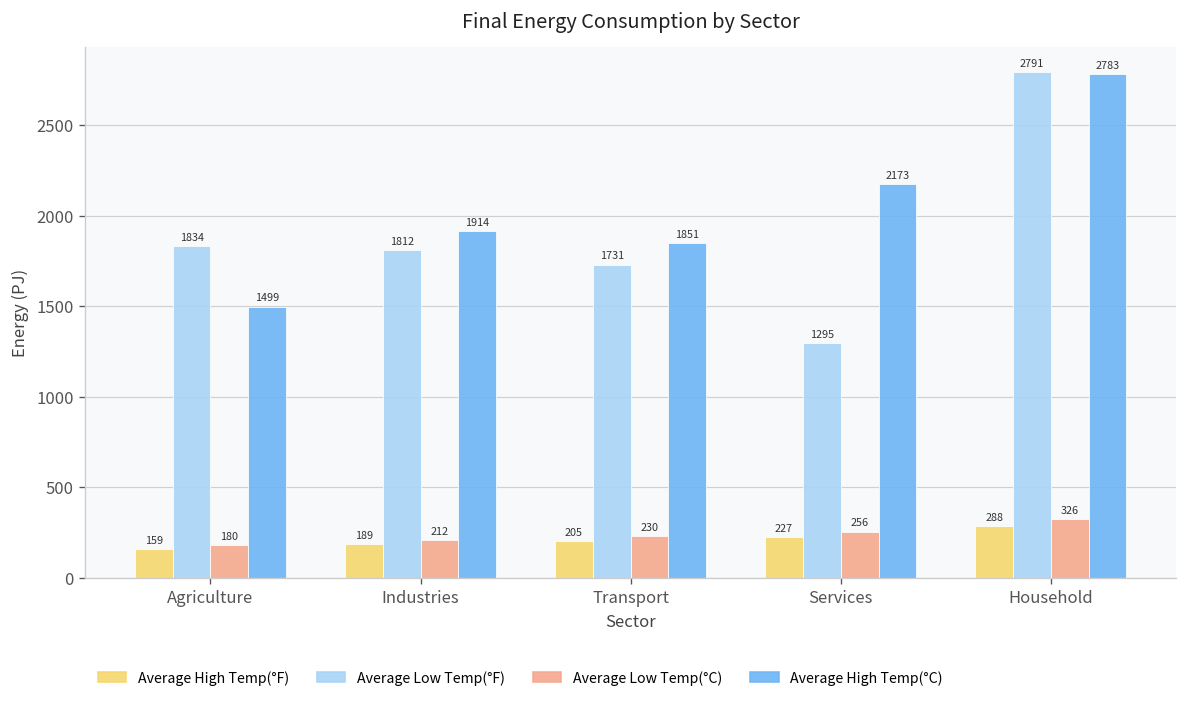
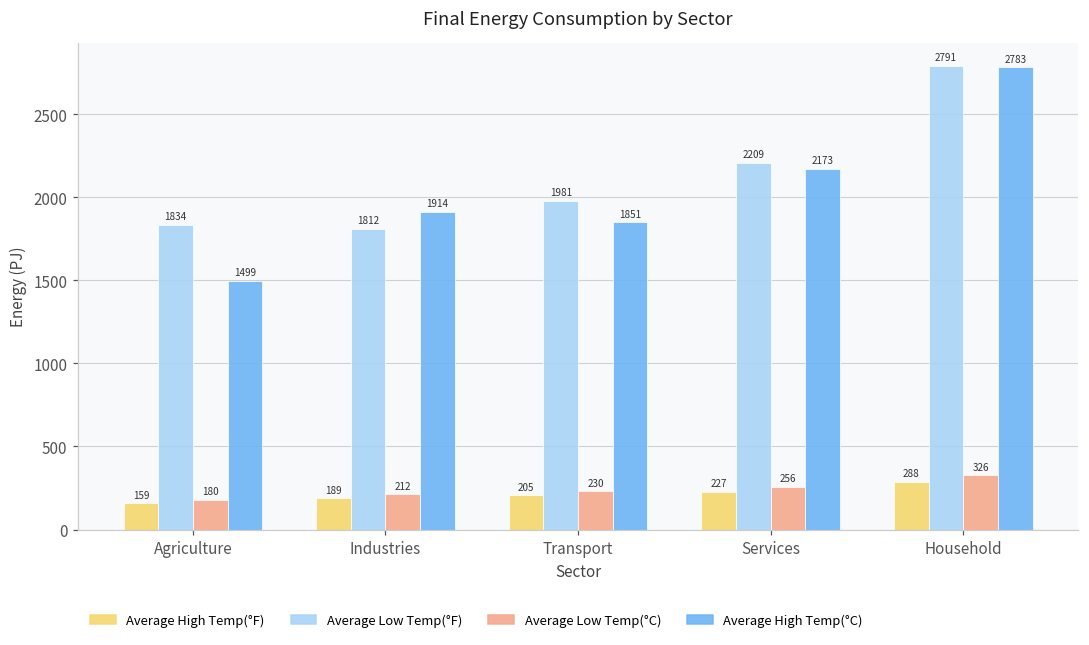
Average Low Temp(°F), Transport: 1731 -> 1981
Average Low Temp(°F), Services: 1295 -> 2209
